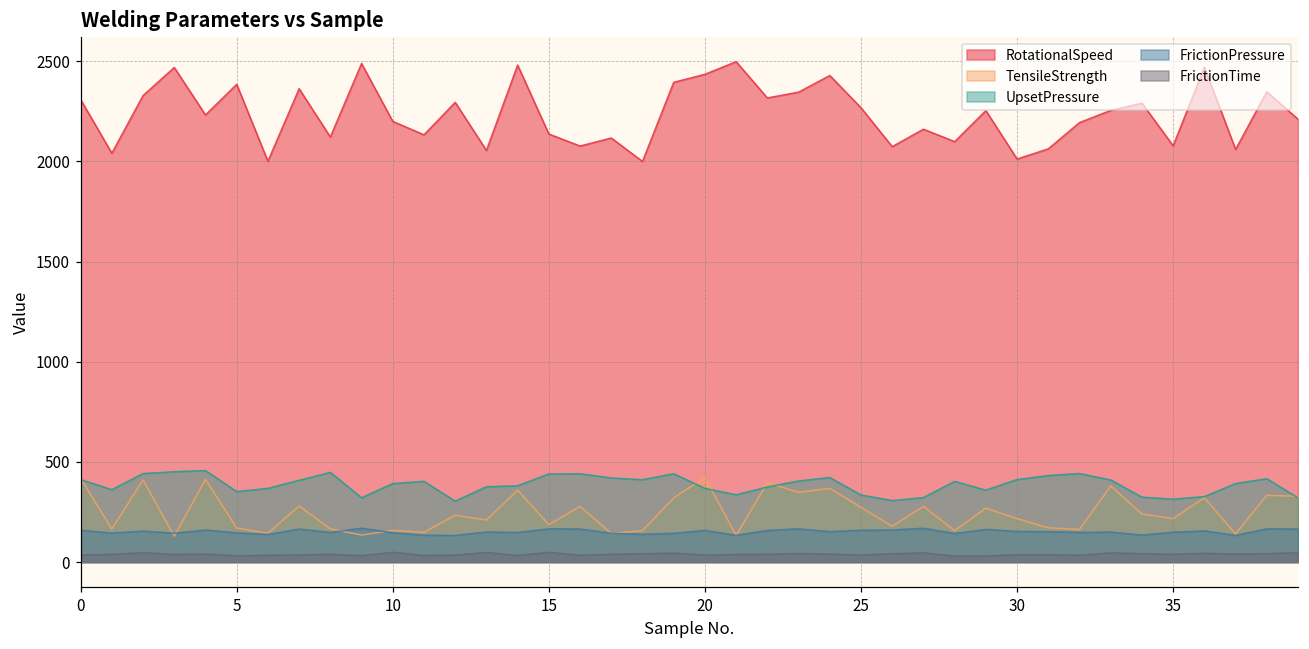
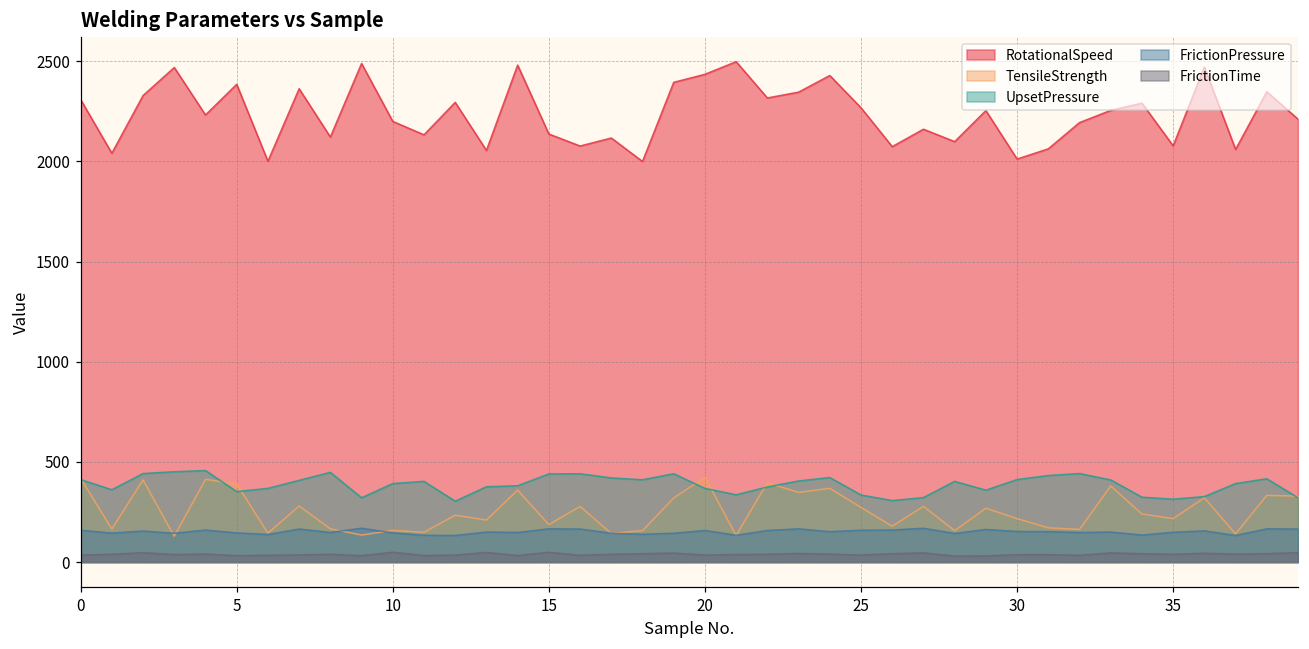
TensileStrength, 5: 170 -> 390
